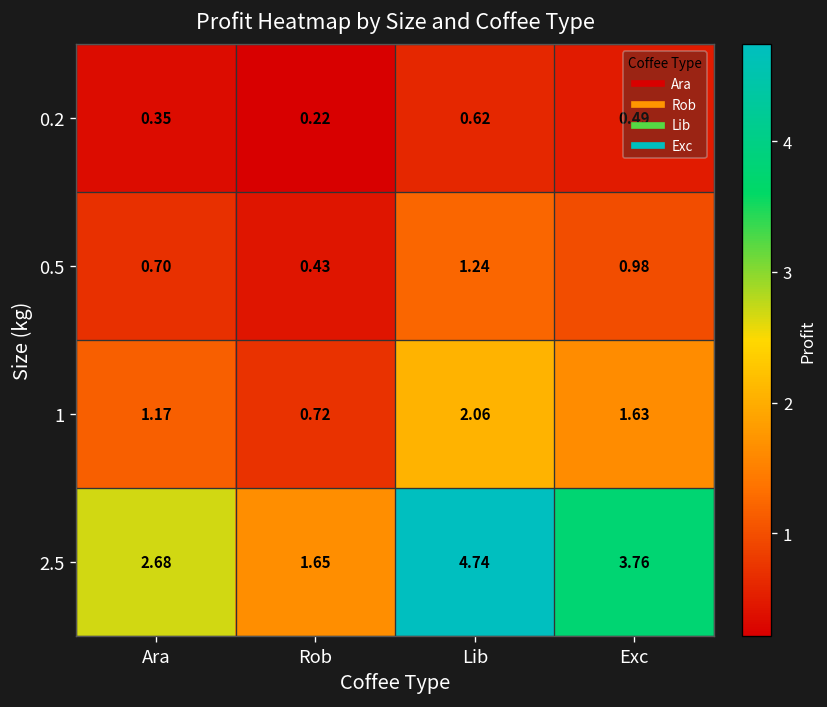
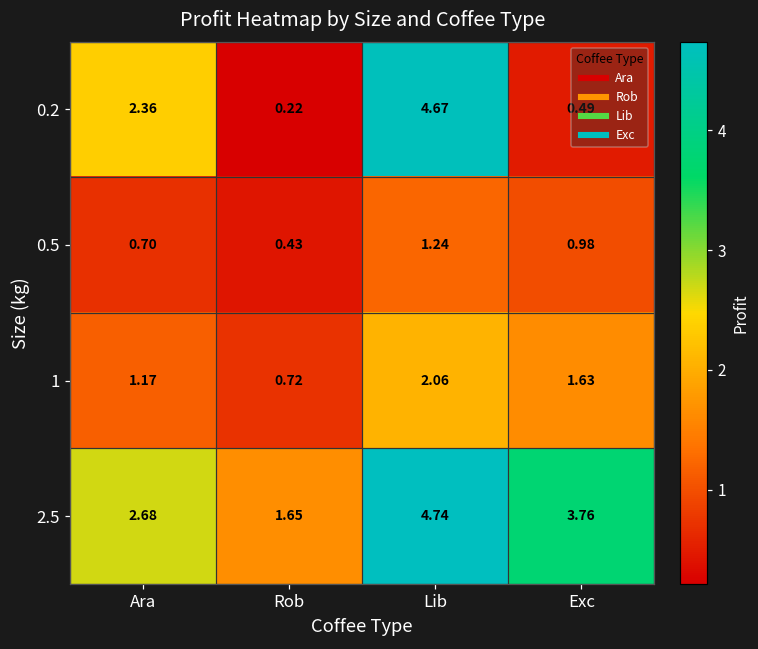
0.2, Ara: 0.35 -> 2.36
0.2, Lib: 0.62 -> 4.67
